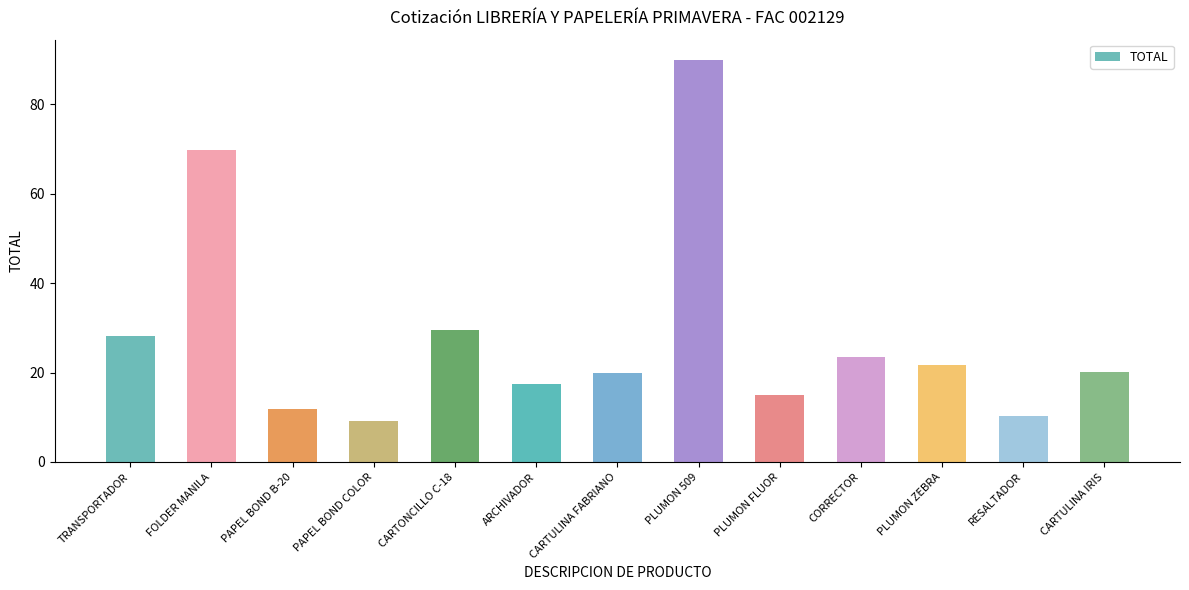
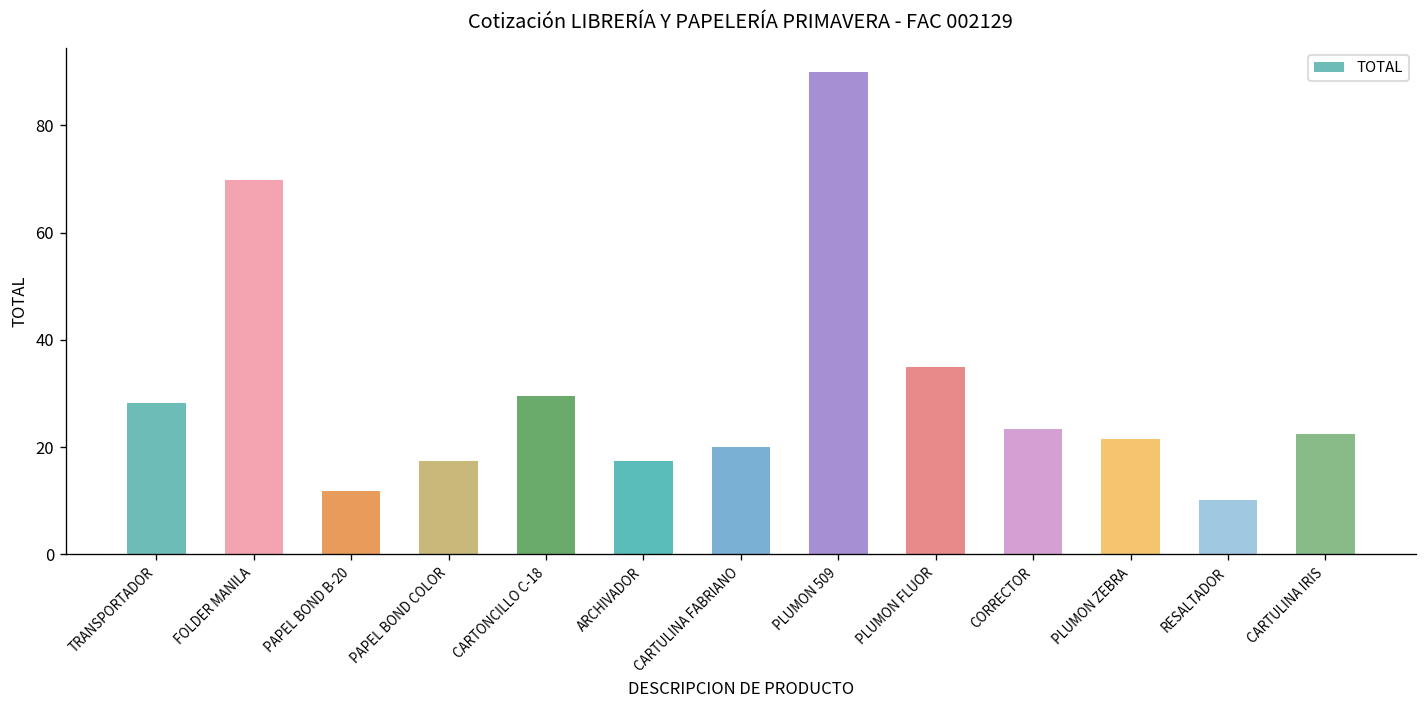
PAPEL BOND COLOR: 9 -> 18
PLUMON FLUOR: 15 -> 35
CARTULINA IRIS: 20 -> 23
